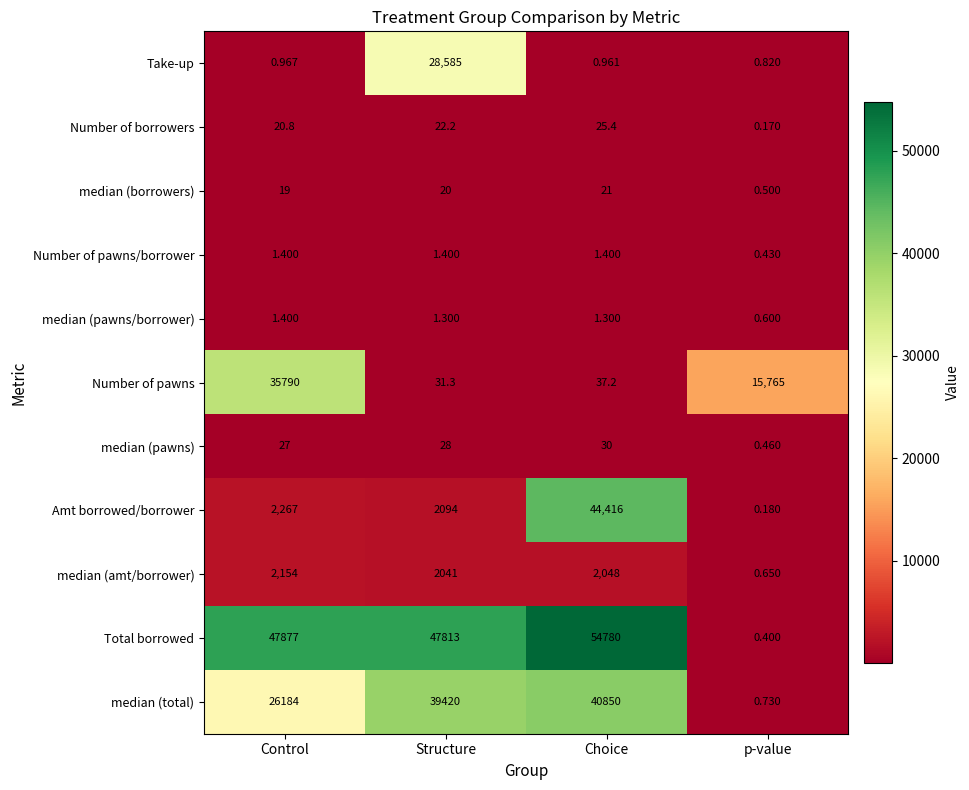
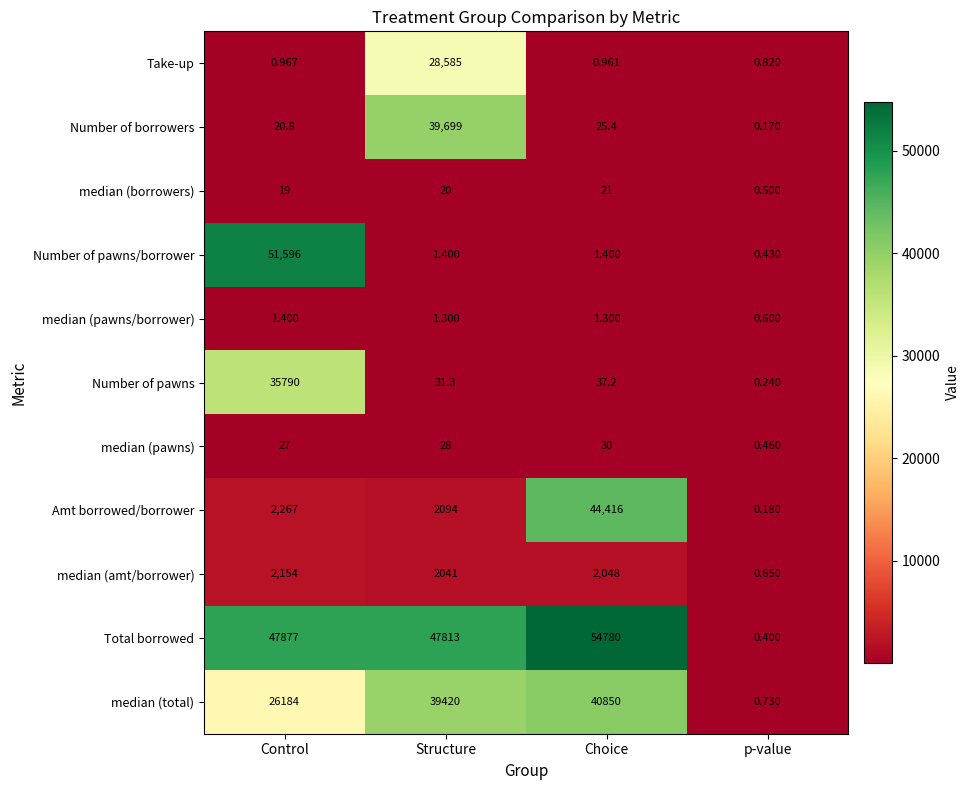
Number of borrowers, Structure: 22.2 -> 39,699
Number of pawns/borrower, Control: 1.400 -> 51,596
Number of pawns, p-value: 15,765 -> 0.240
